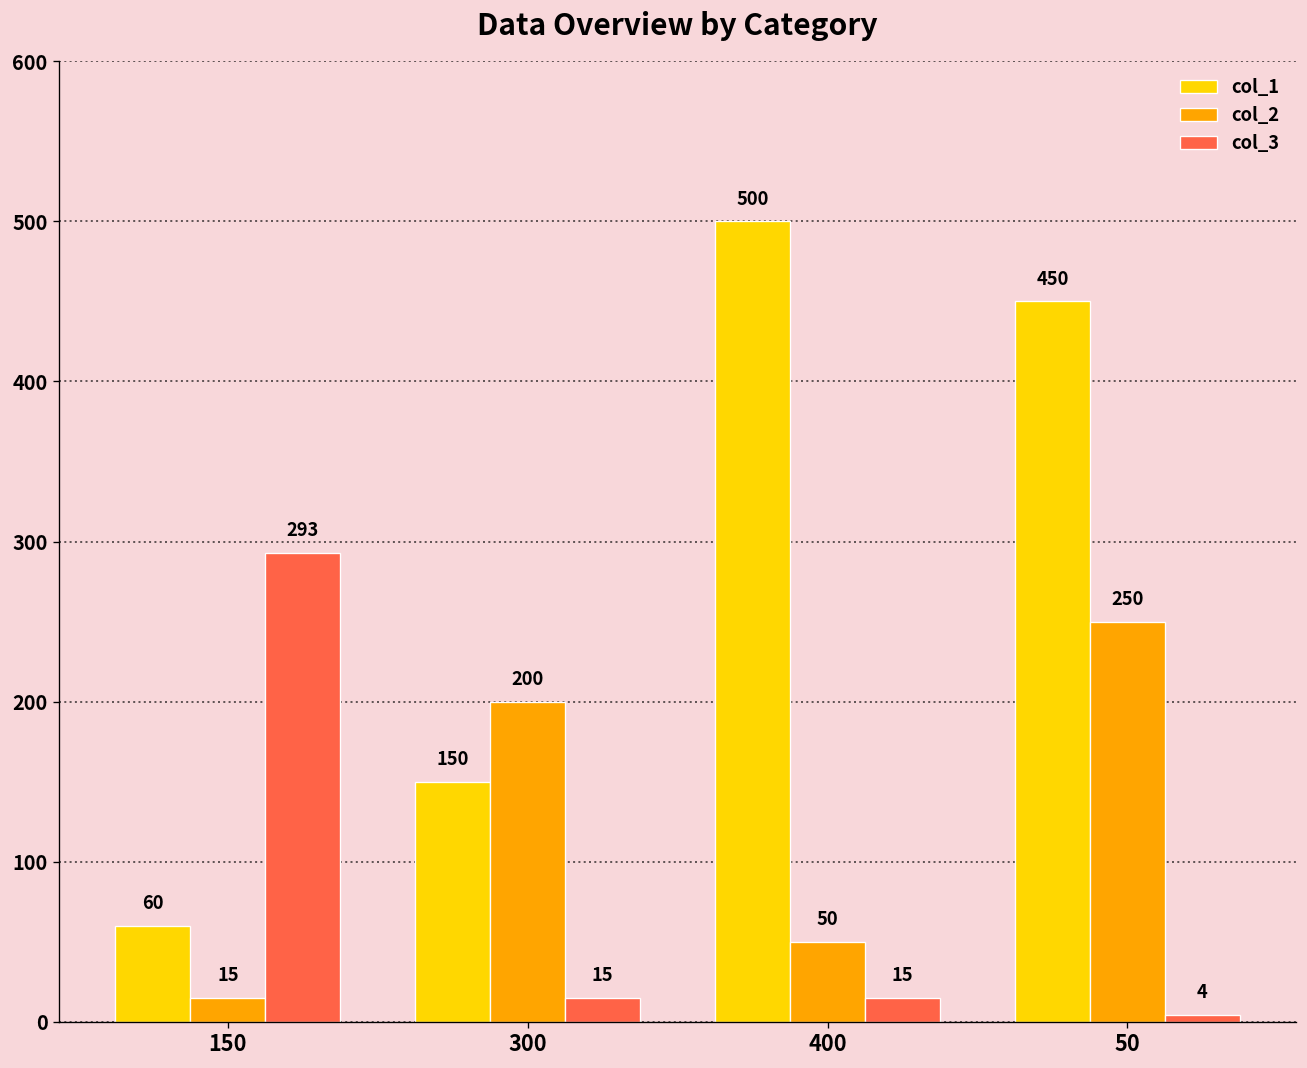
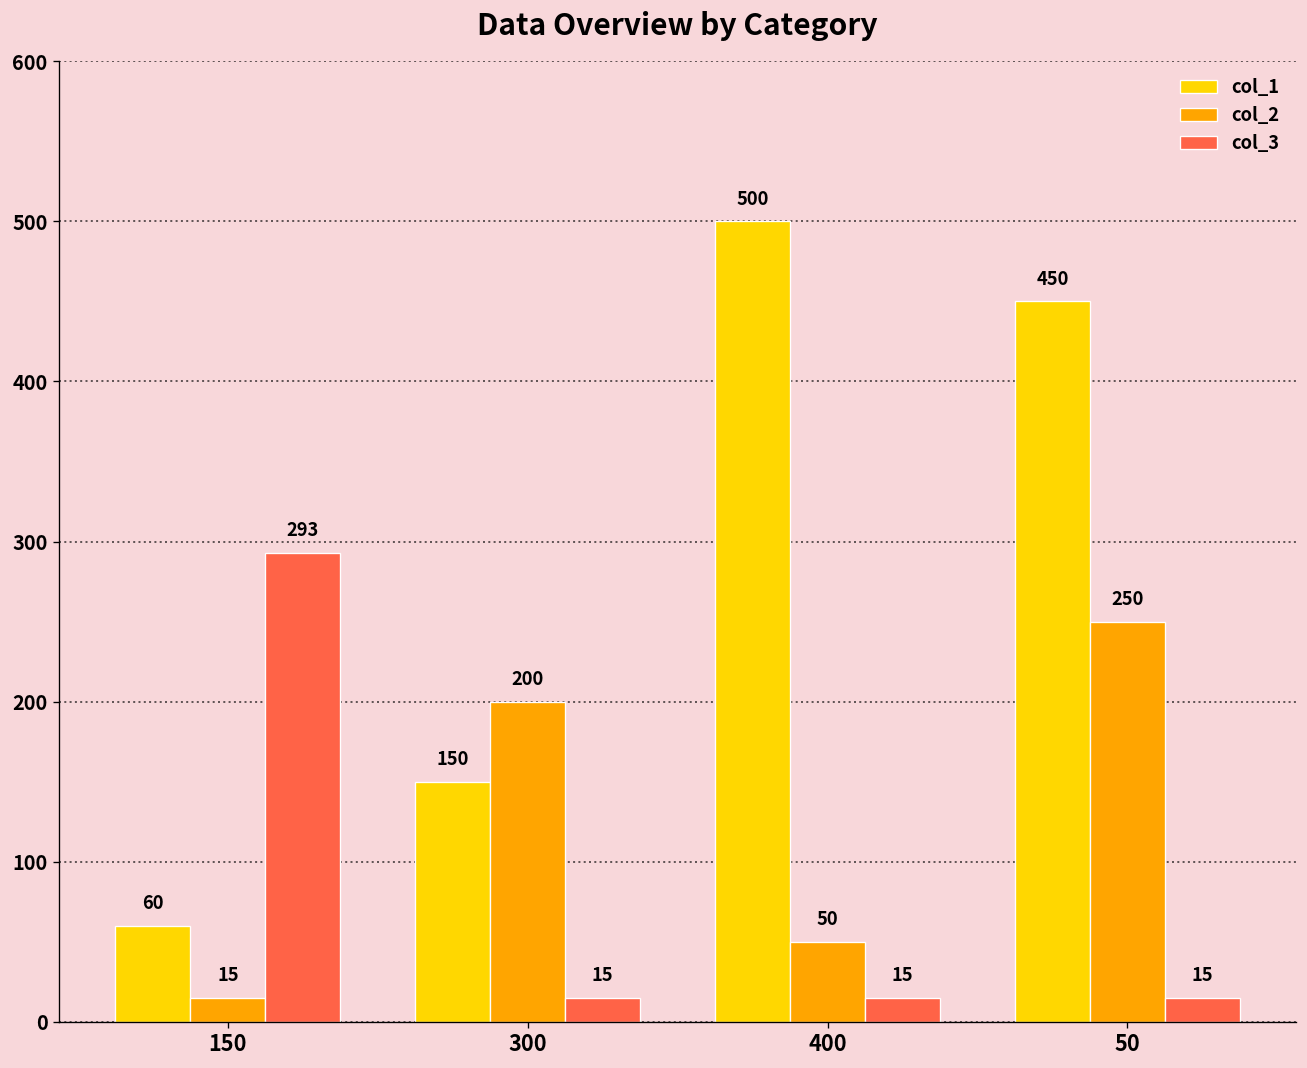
col_3, 50: 4 -> 15
